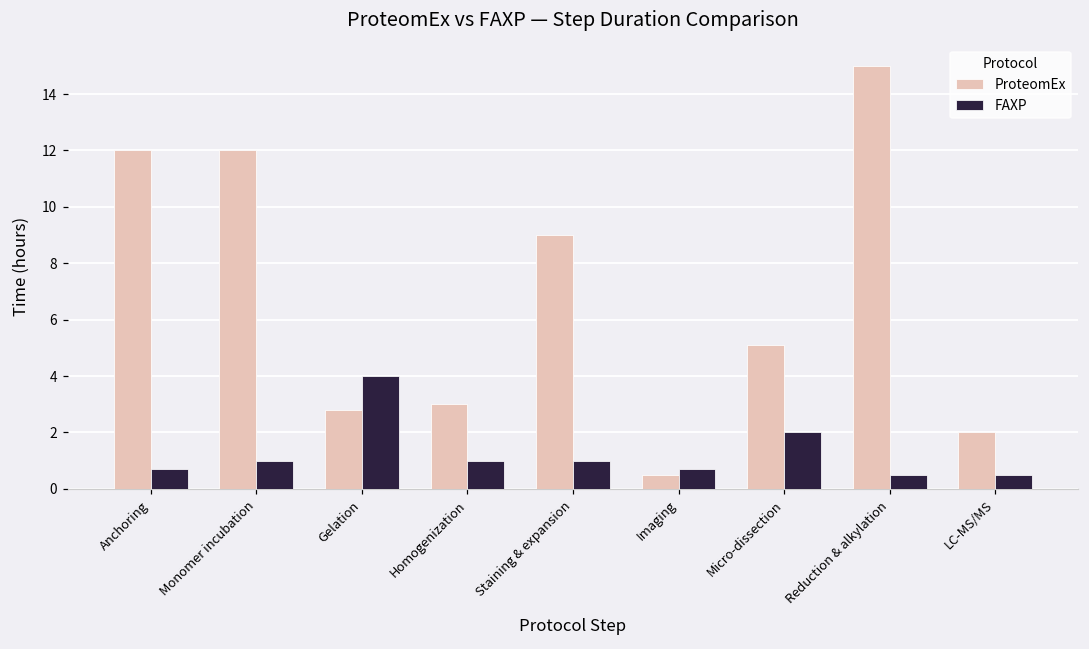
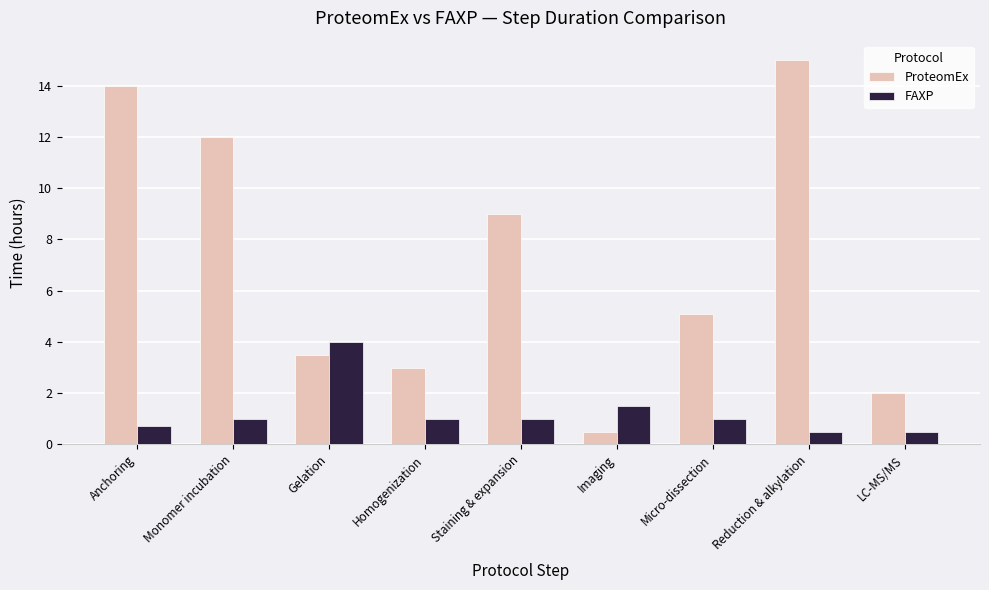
ProteomEx, Anchoring: 12 -> 14
ProteomEx, Gelation: 2.8 -> 3.5
FAXP, Imaging: 0.7 -> 1.5
FAXP, Micro-dissection: 2 -> 1
